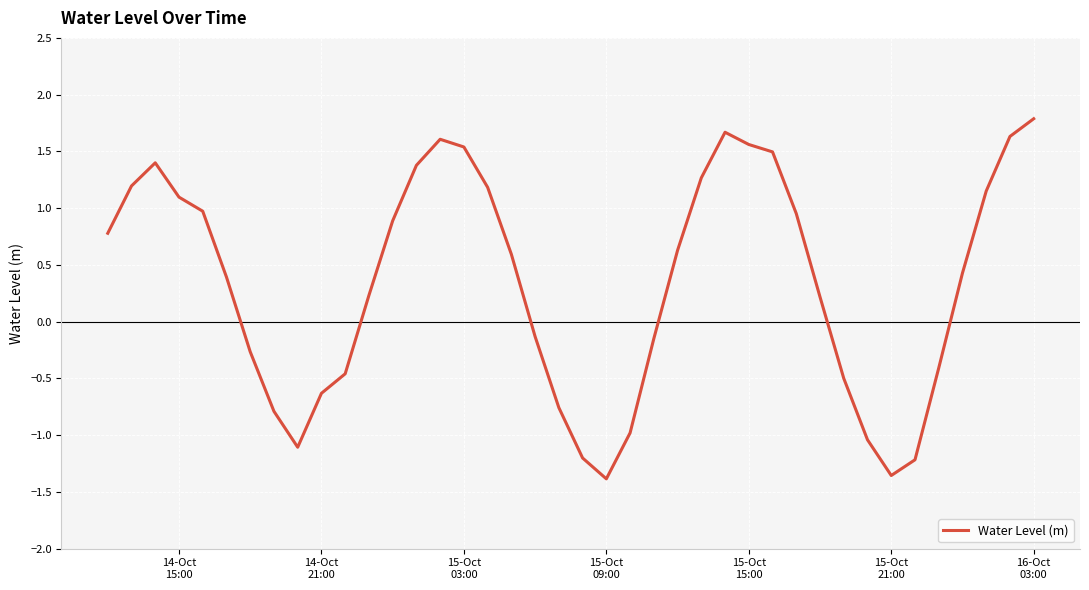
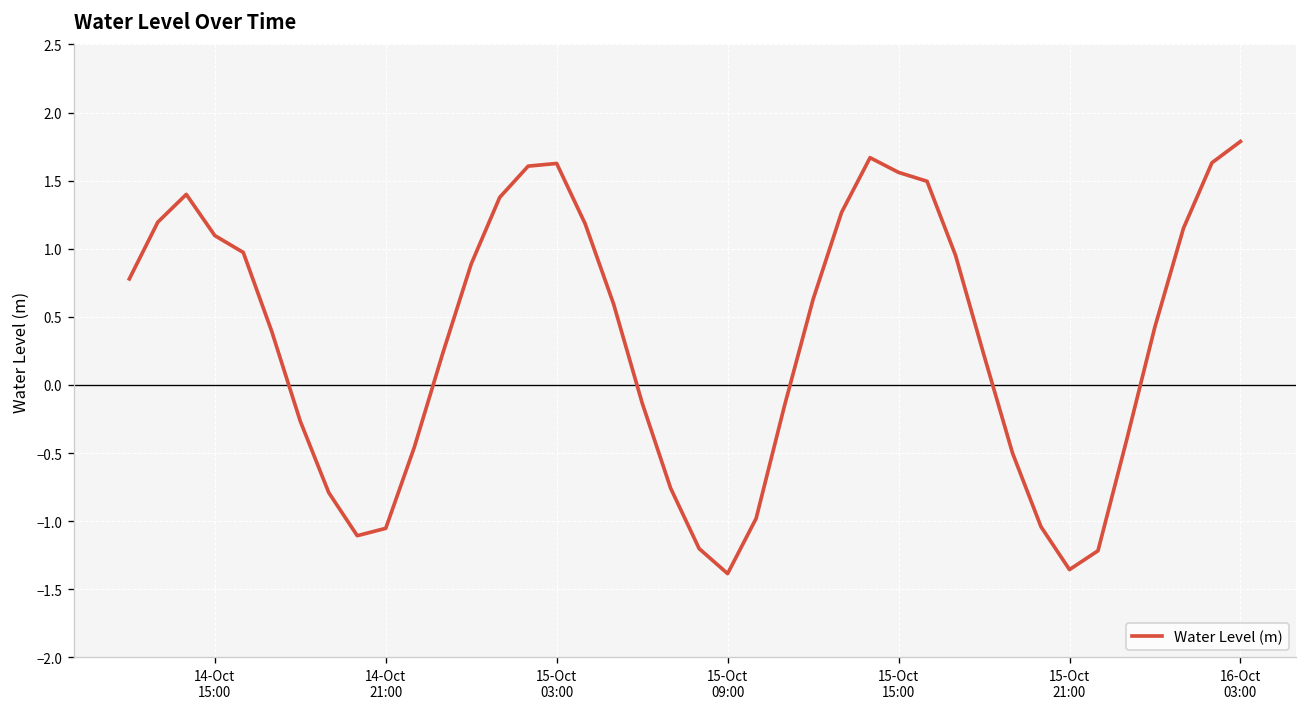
14-Oct 21:00: -0.63 -> -1.05
15-Oct 03:00: 1.54 -> 1.63
